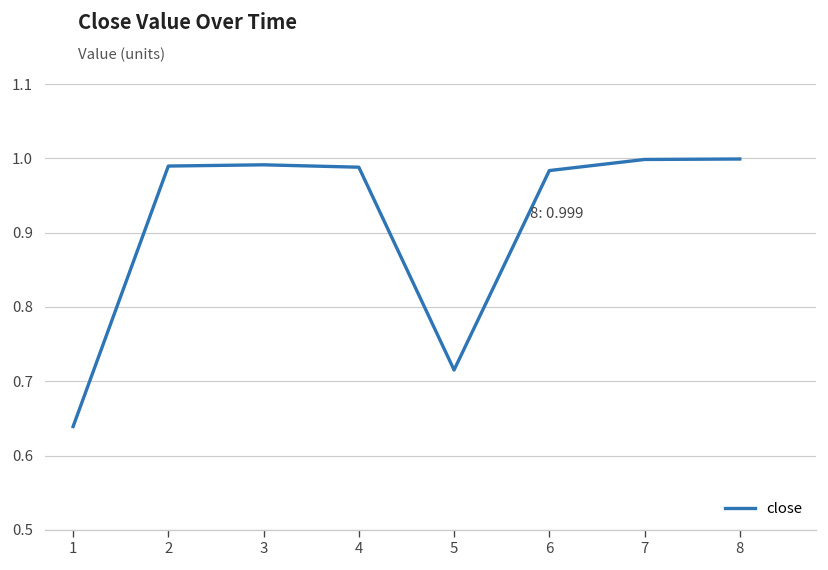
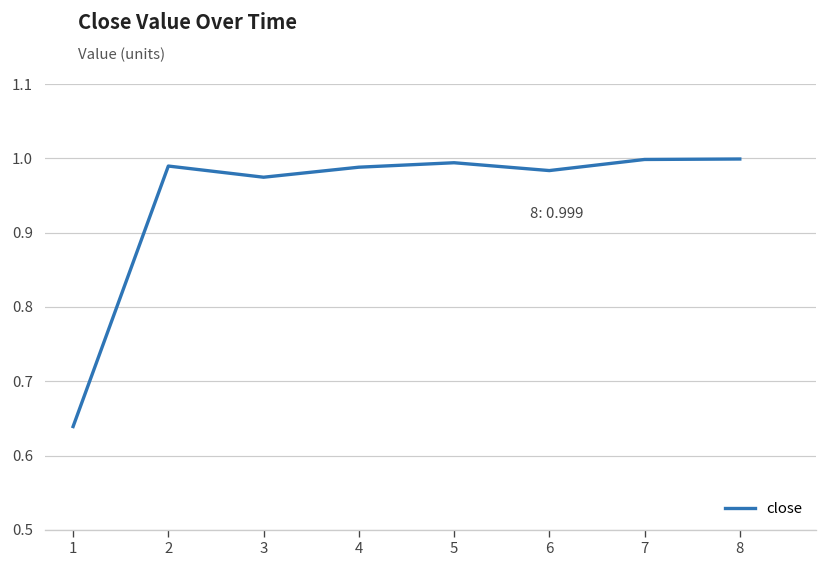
3: 0.99 -> 0.97
5: 0.72 -> 0.99
